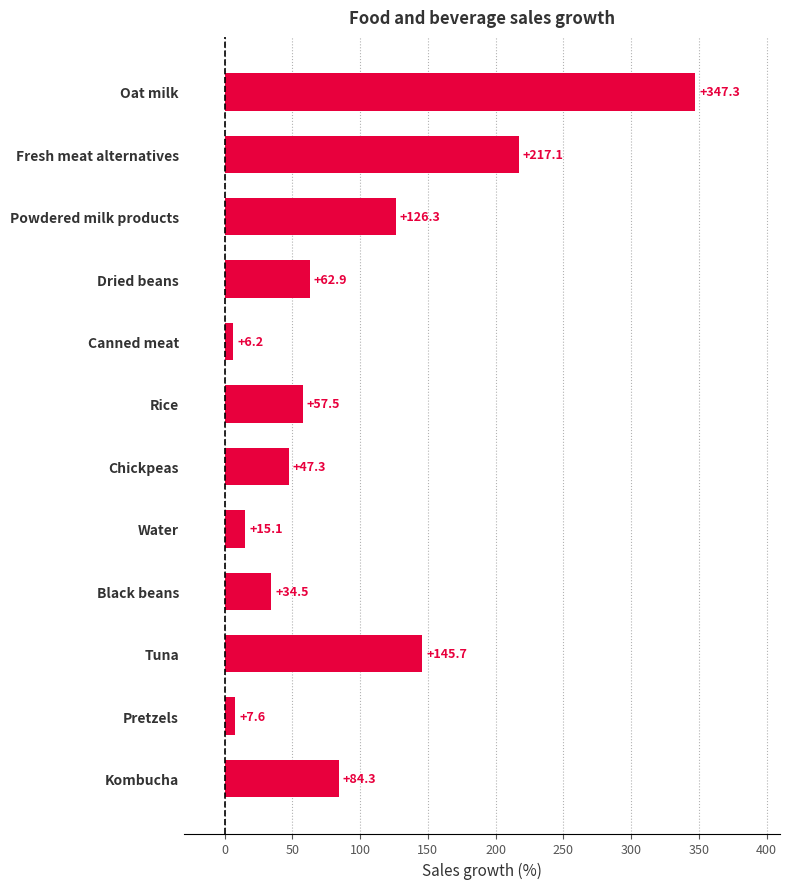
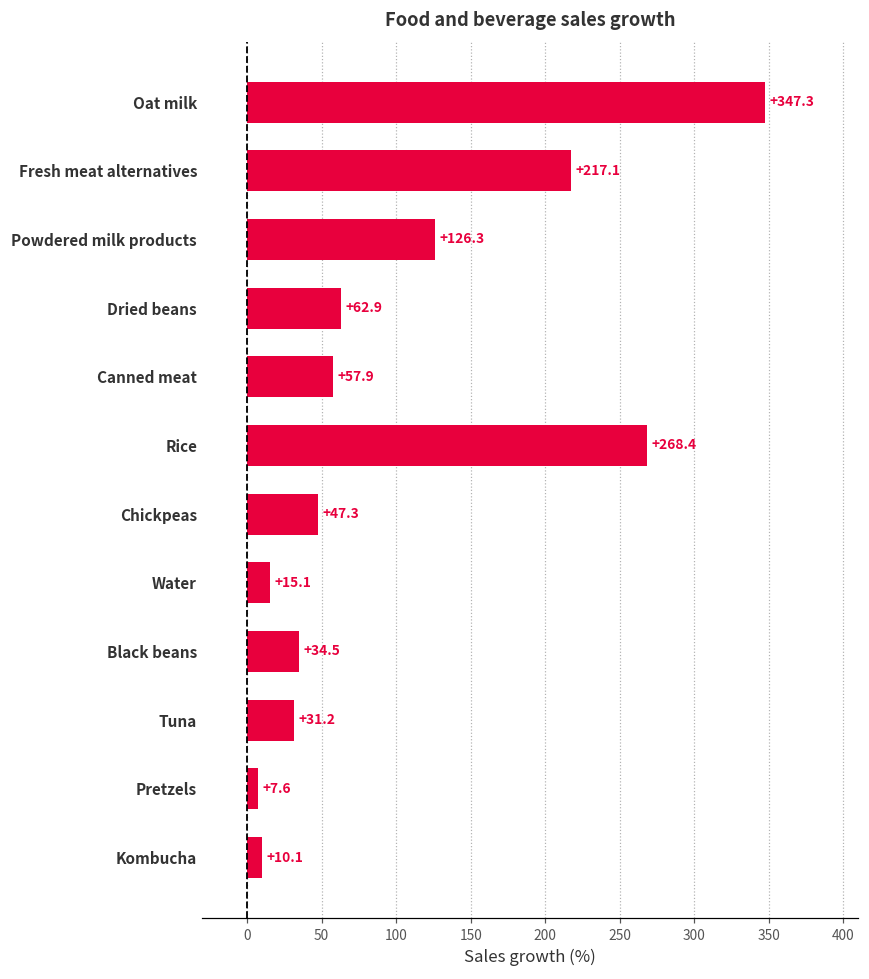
Canned meat: +6.2 -> +57.9
Rice: +57.5 -> +268.4
Tuna: +145.7 -> +31.2
Kombucha: +84.3 -> +10.1
